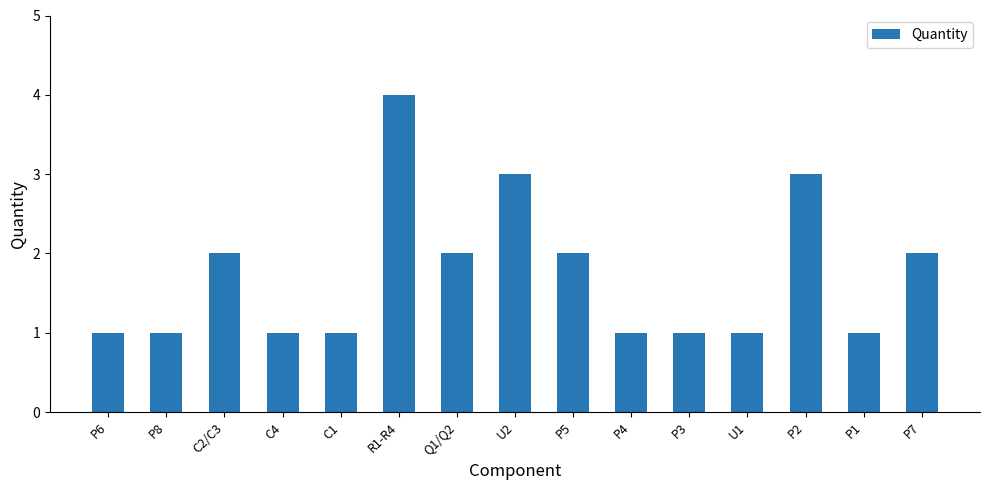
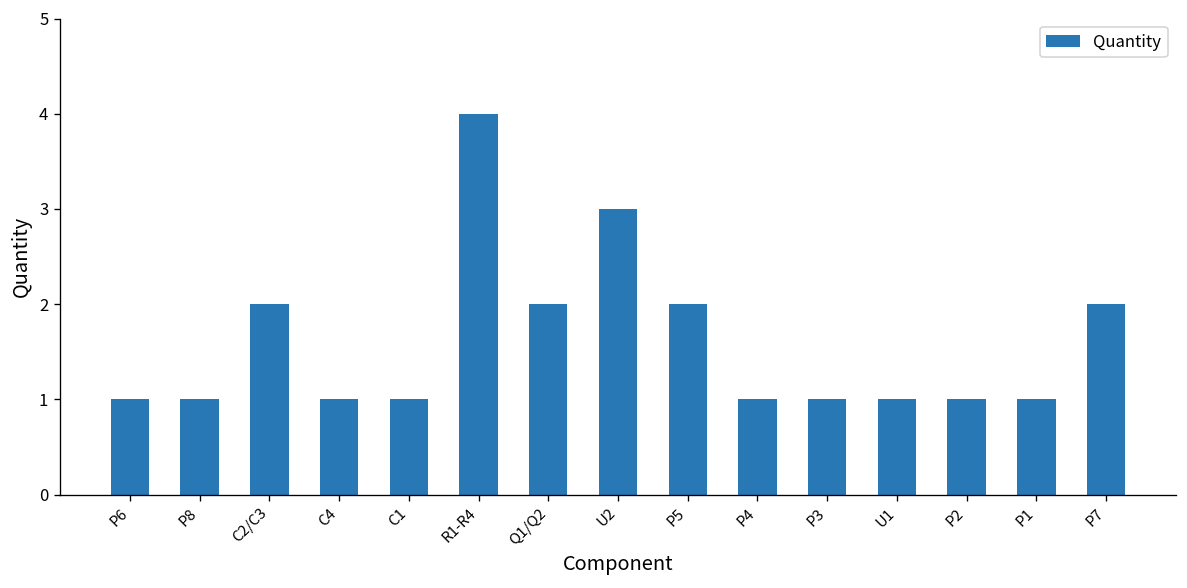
P2: 3 -> 1
